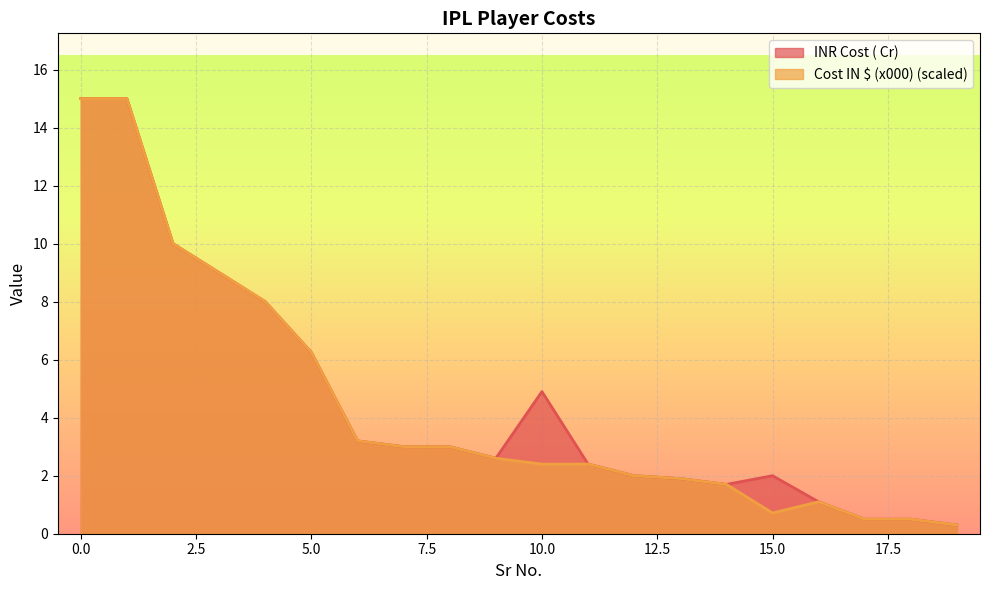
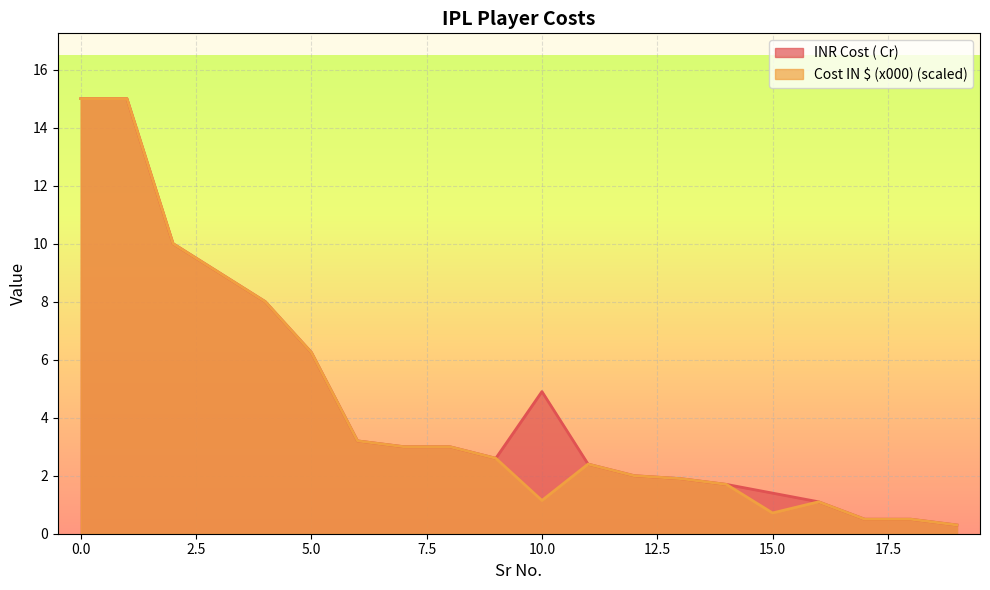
Cost IN $ (x000) (scaled), 10.0: 2.4 -> 1.1
INR Cost ( Cr), 15.0: 2.0 -> 1.4
